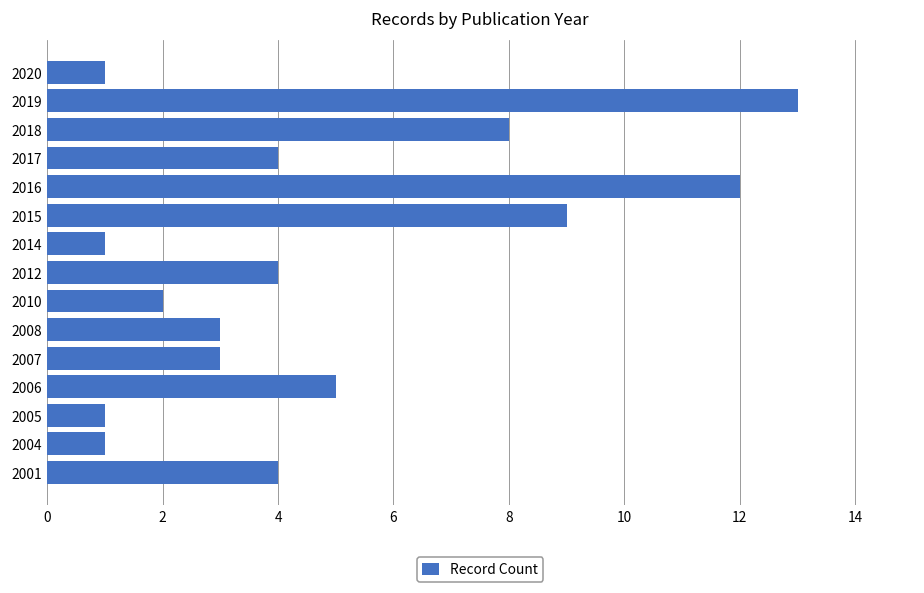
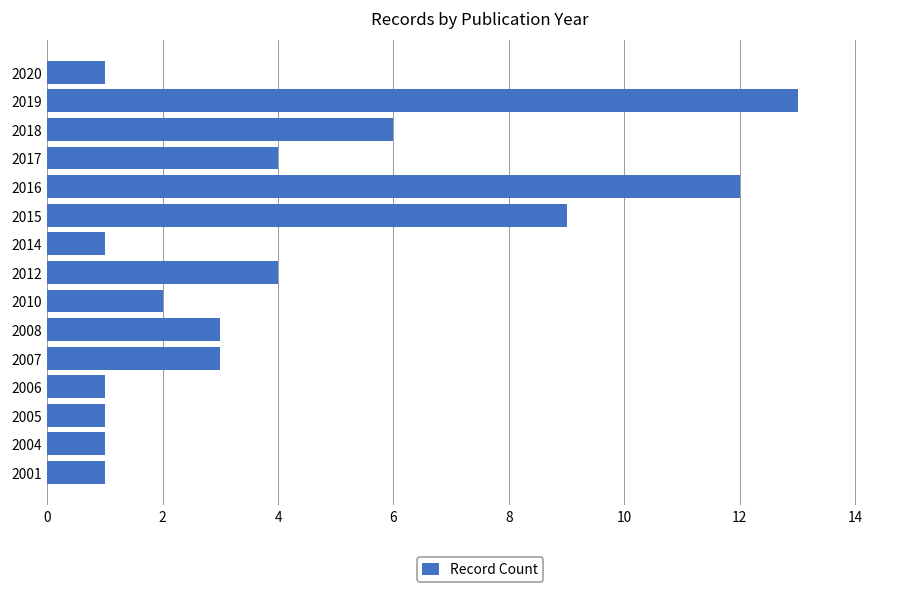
2018: 8 -> 6
2006: 5 -> 1
2001: 4 -> 1
